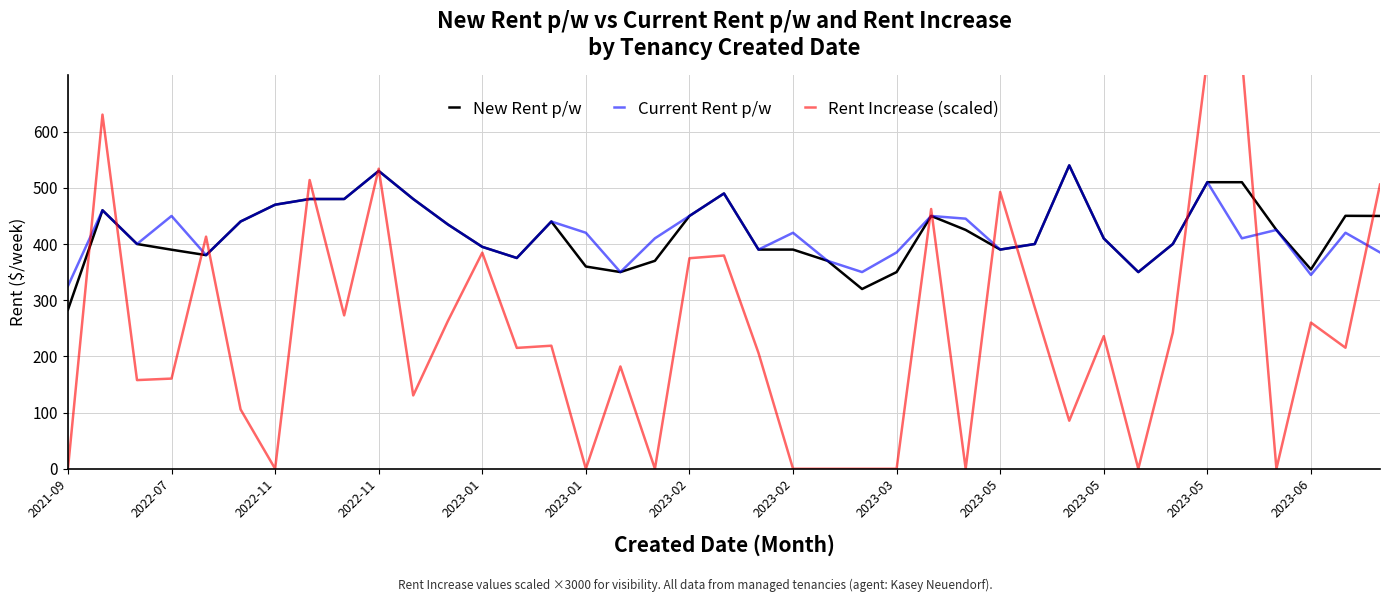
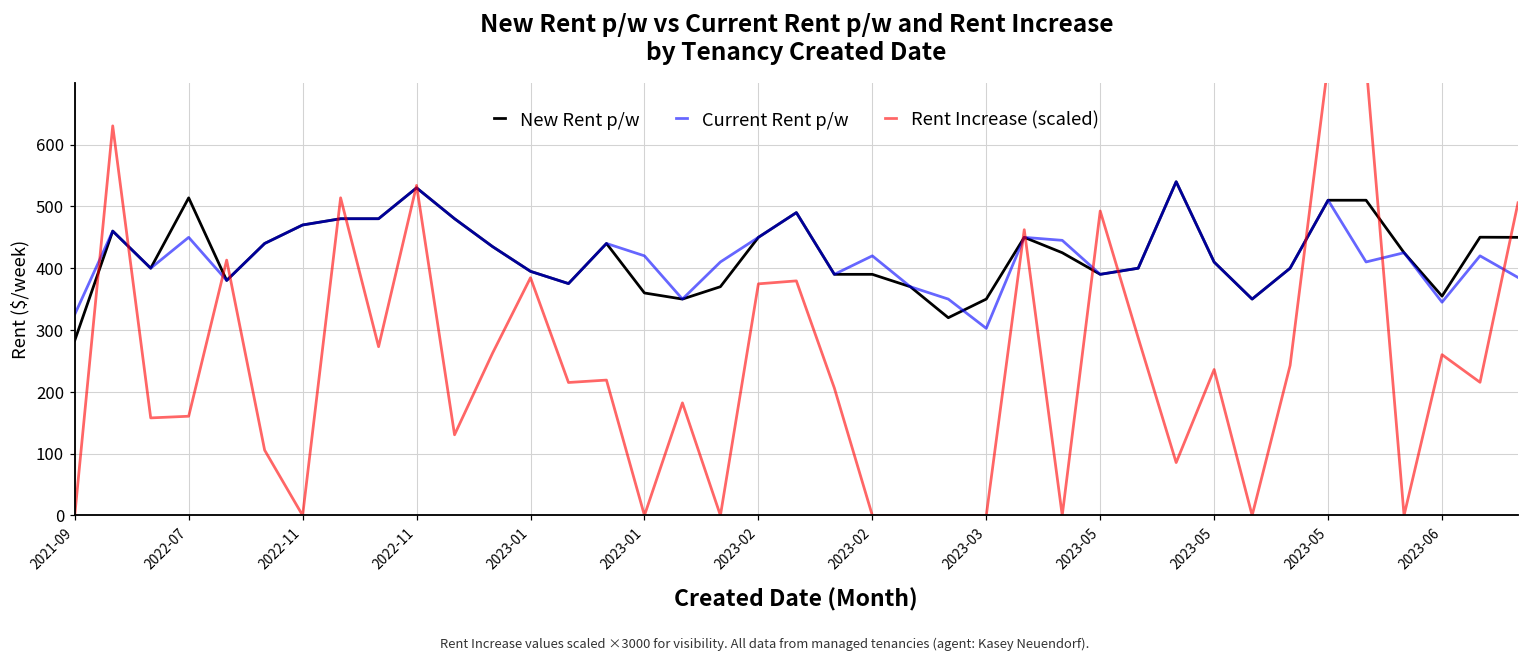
New Rent p/w, 2022-07: 390 -> 510
Current Rent p/w, 2023-03: 390 -> 300
